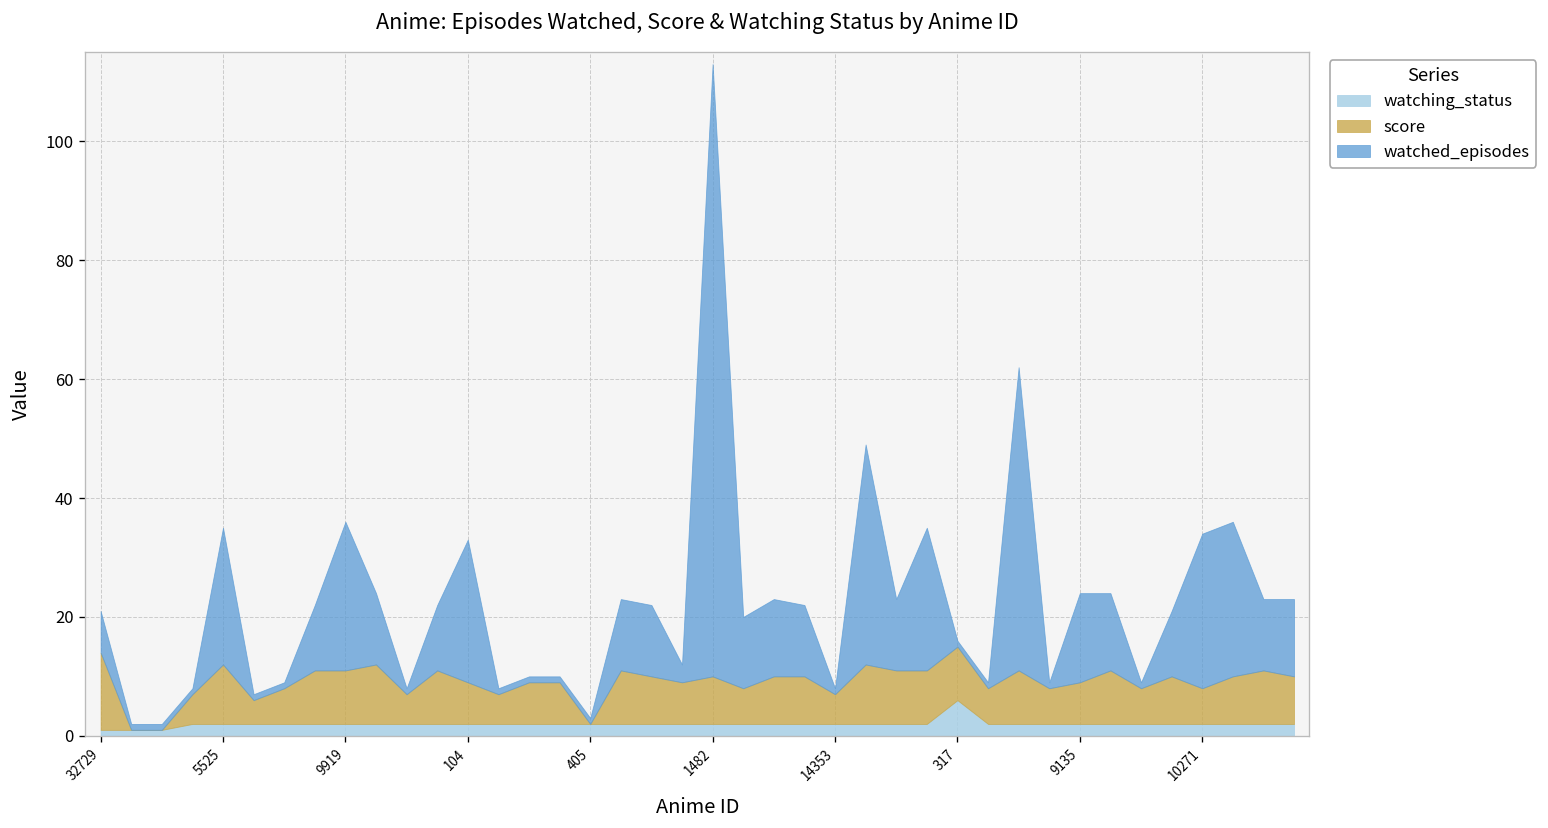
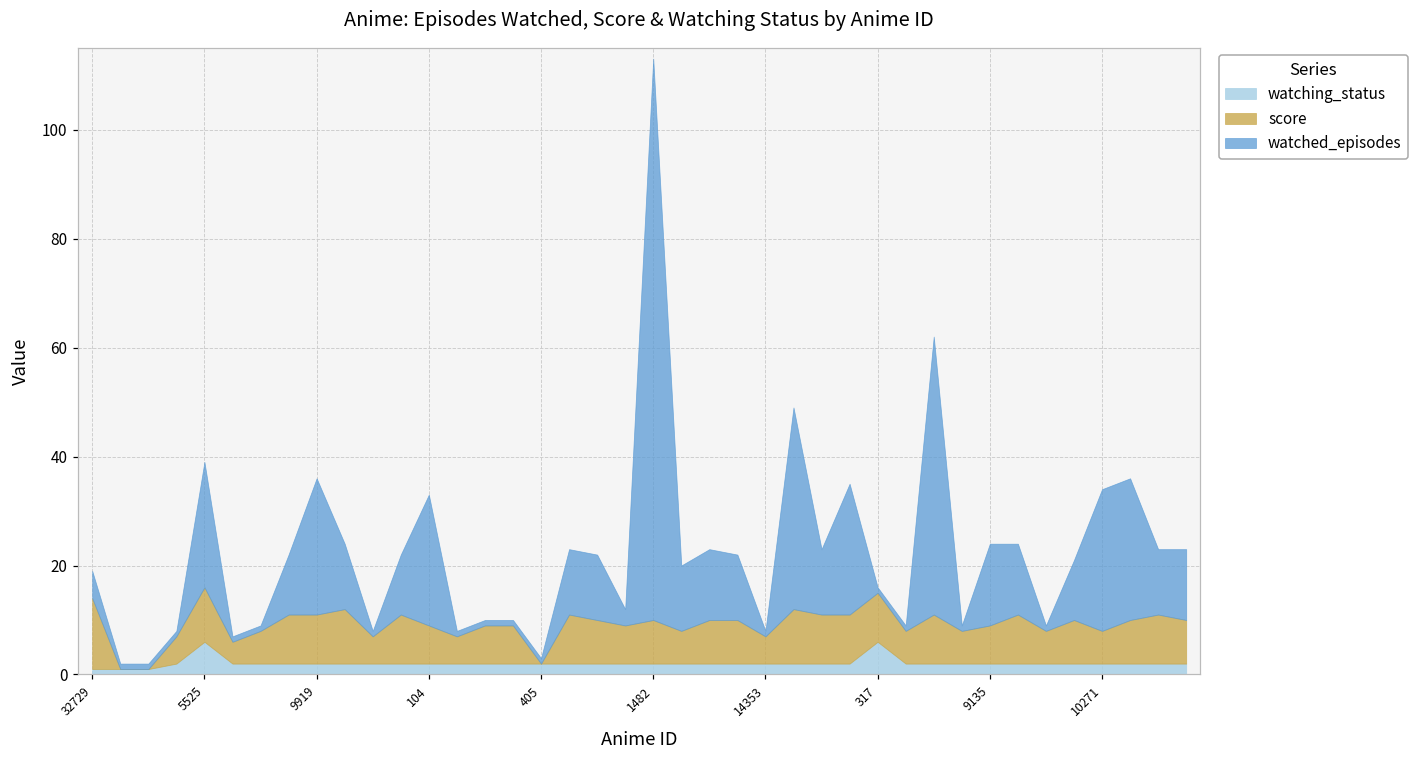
watched_episodes, 32729: 7 -> 5
watching_status, 5525: 2 -> 6
